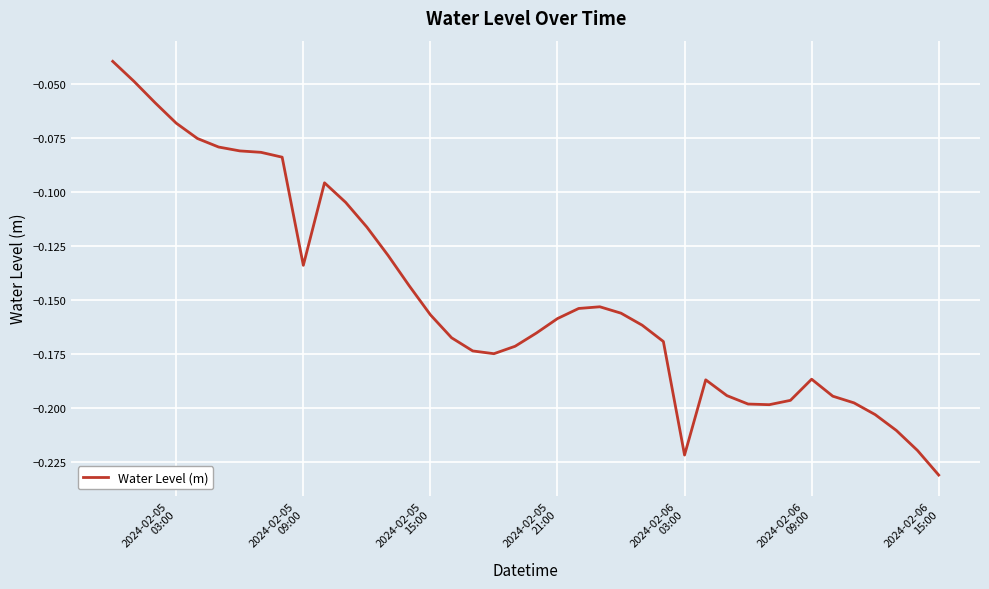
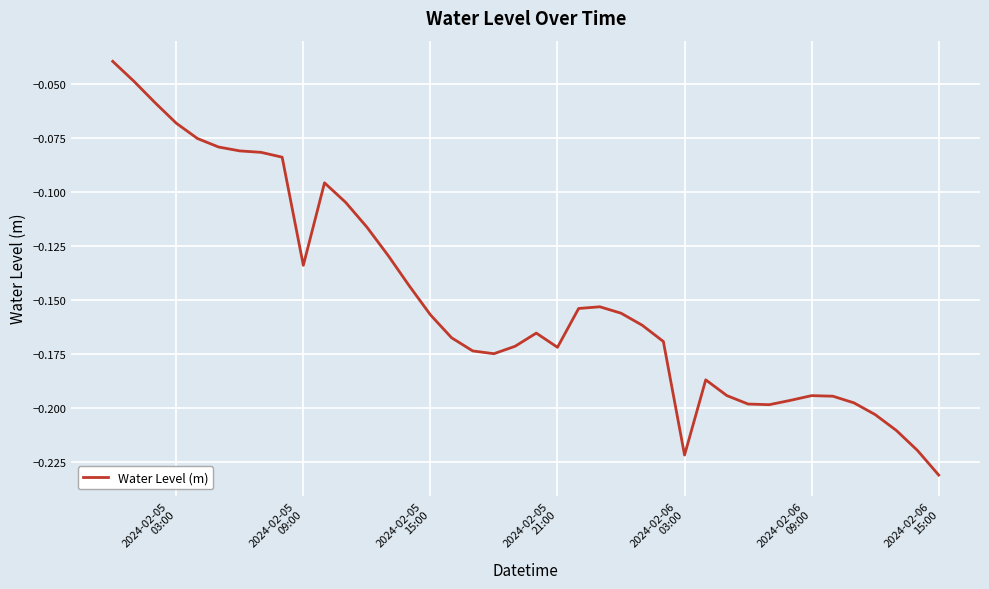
2024-02-05 21:00: -0.159 -> -0.172
2024-02-06 09:00: -0.187 -> -0.194
